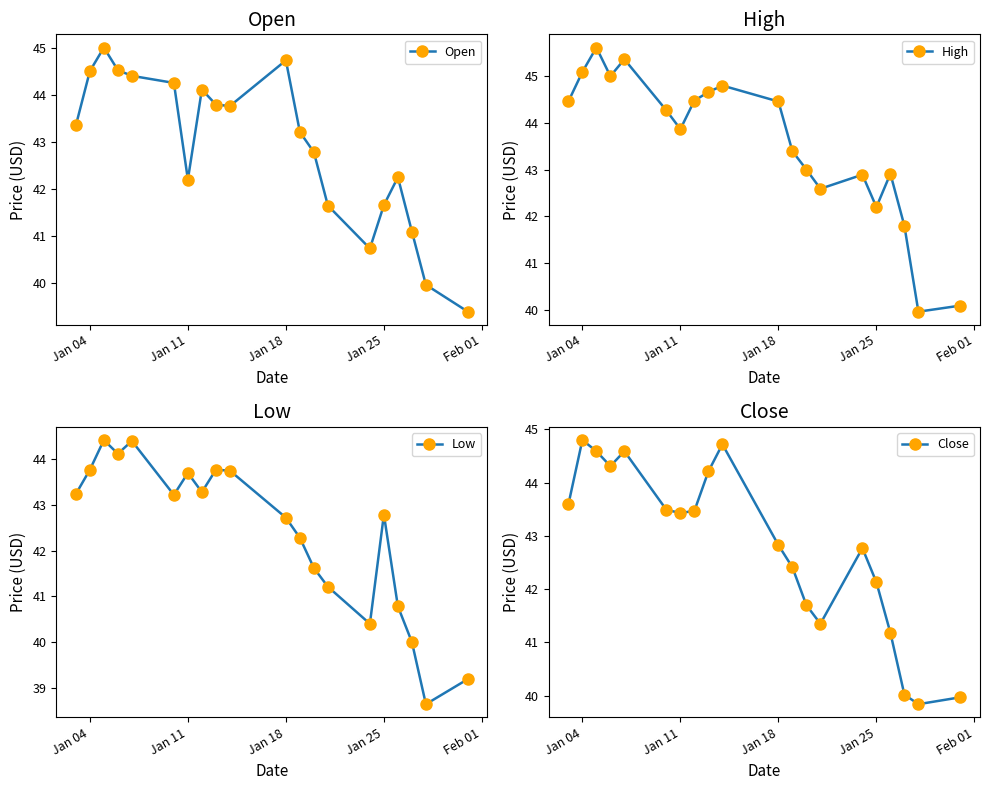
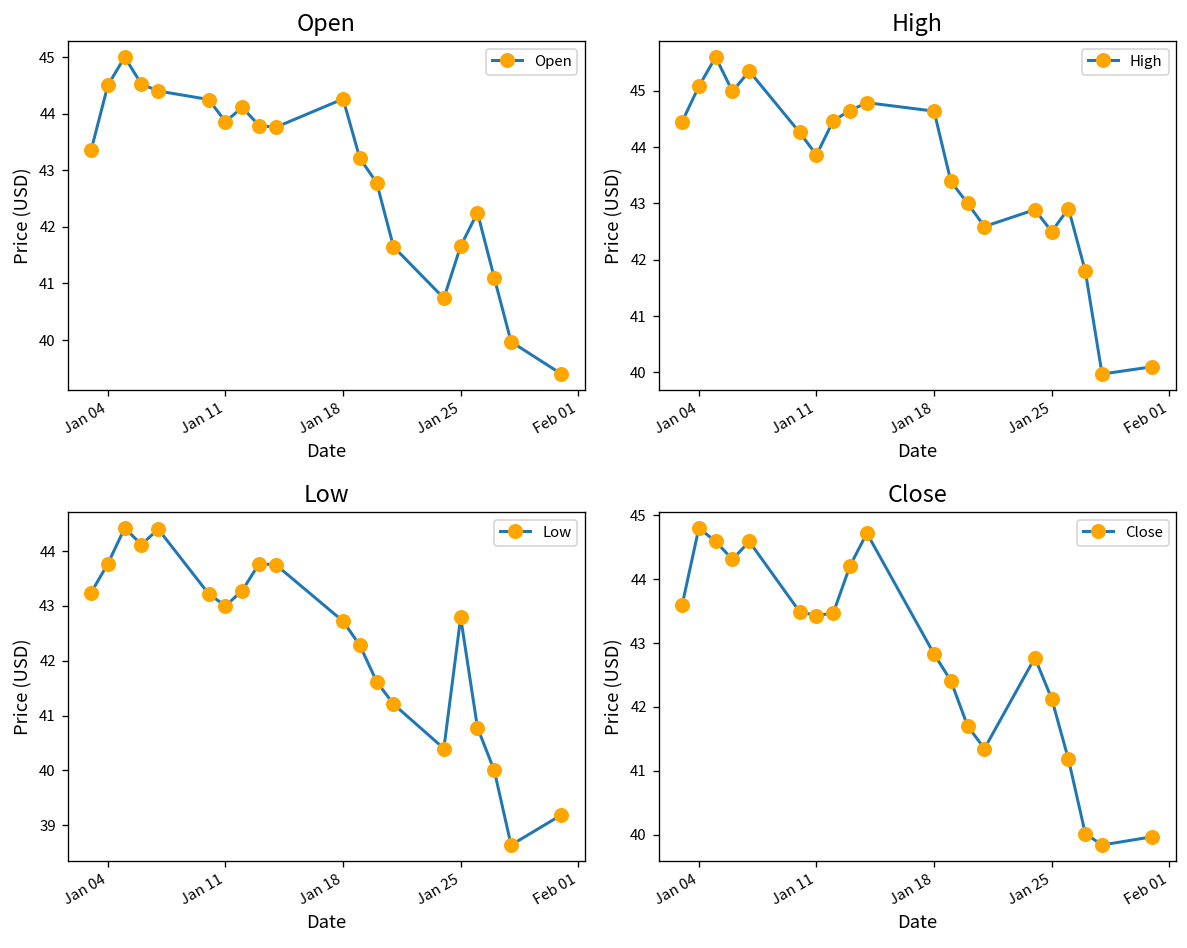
Open, Jan 11: 42.2 -> 43.9
Open, Jan 18: 44.7 -> 44.3
High, Jan 18: 44.5 -> 44.6
High, Jan 25: 42.2 -> 42.5
Low, Jan 11: 43.7 -> 43.0
